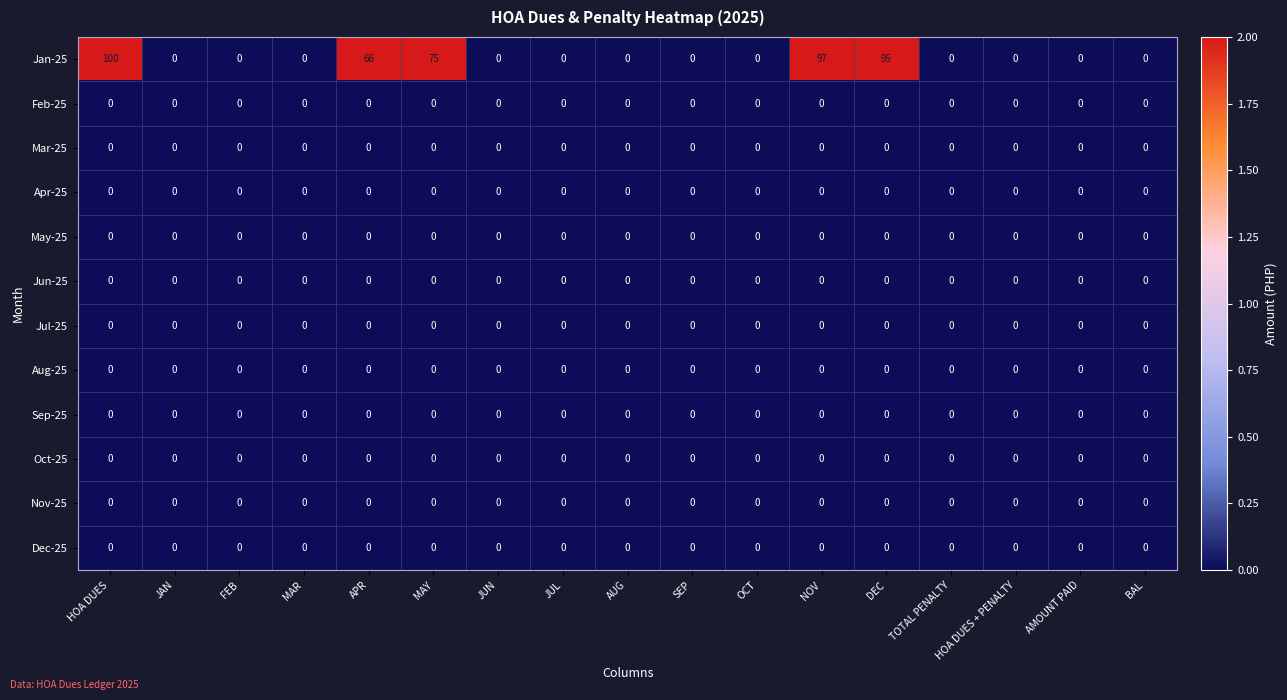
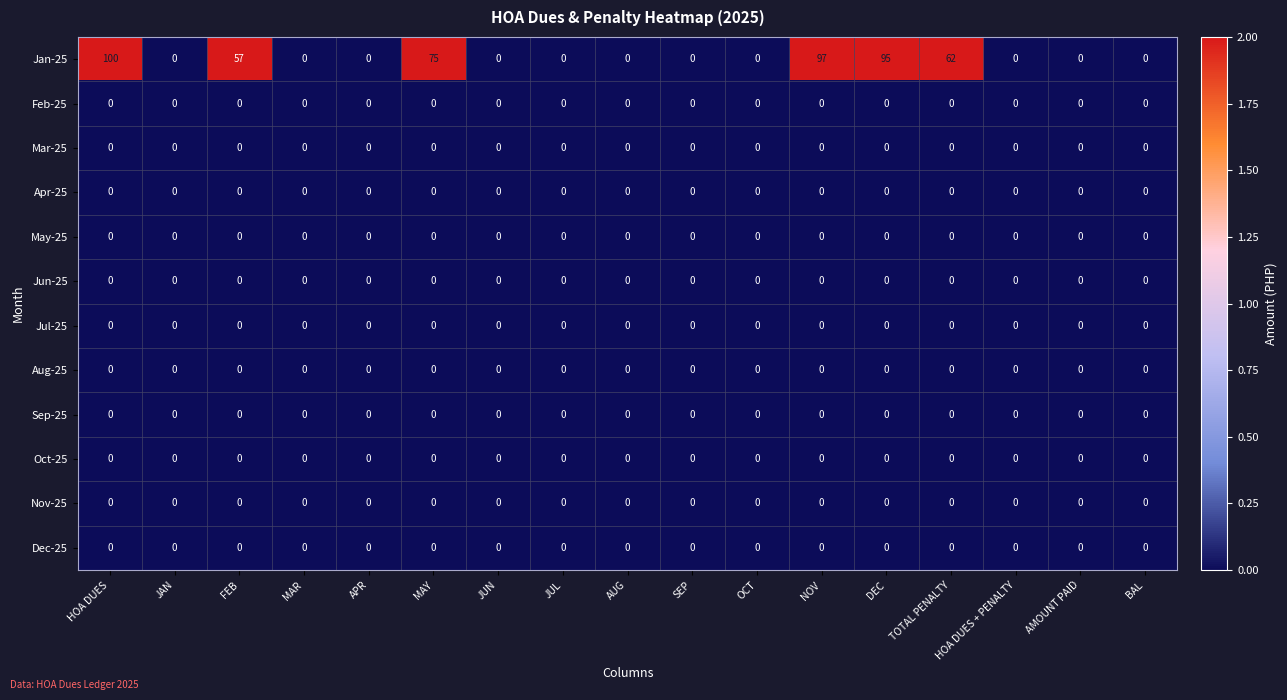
Jan-25, FEB: 0 -> 57
Jan-25, APR: 66 -> 0
Jan-25, TOTAL PENALTY: 0 -> 62
